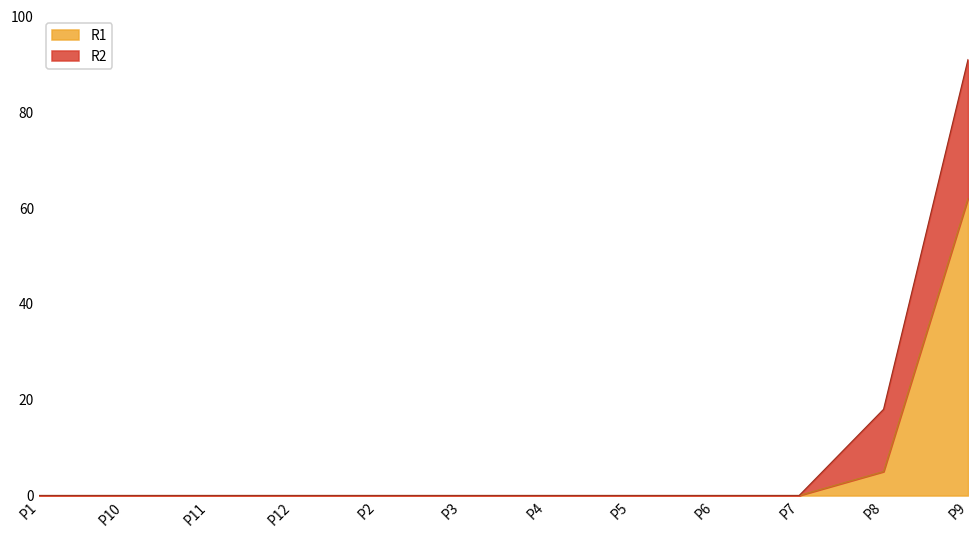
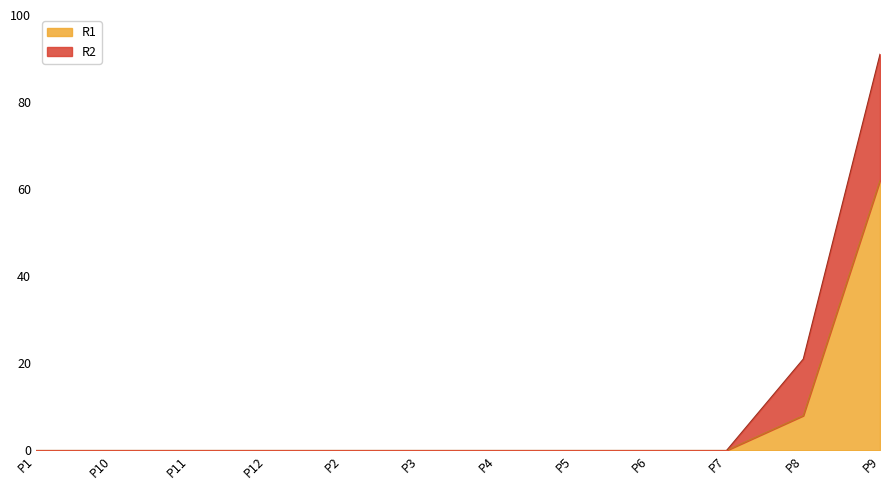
R1, P8: 5 -> 8
